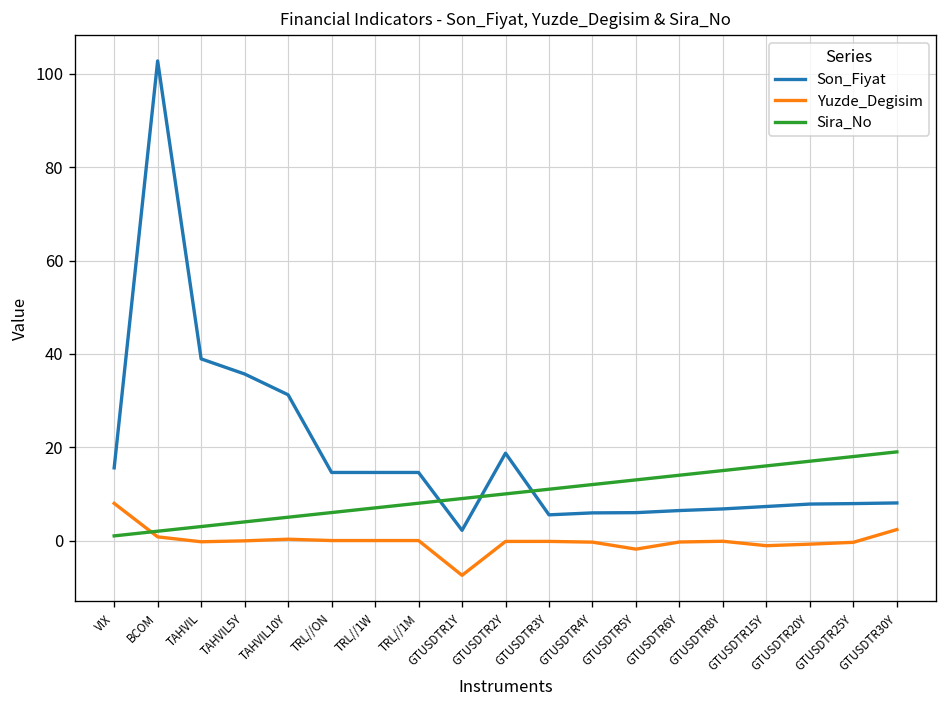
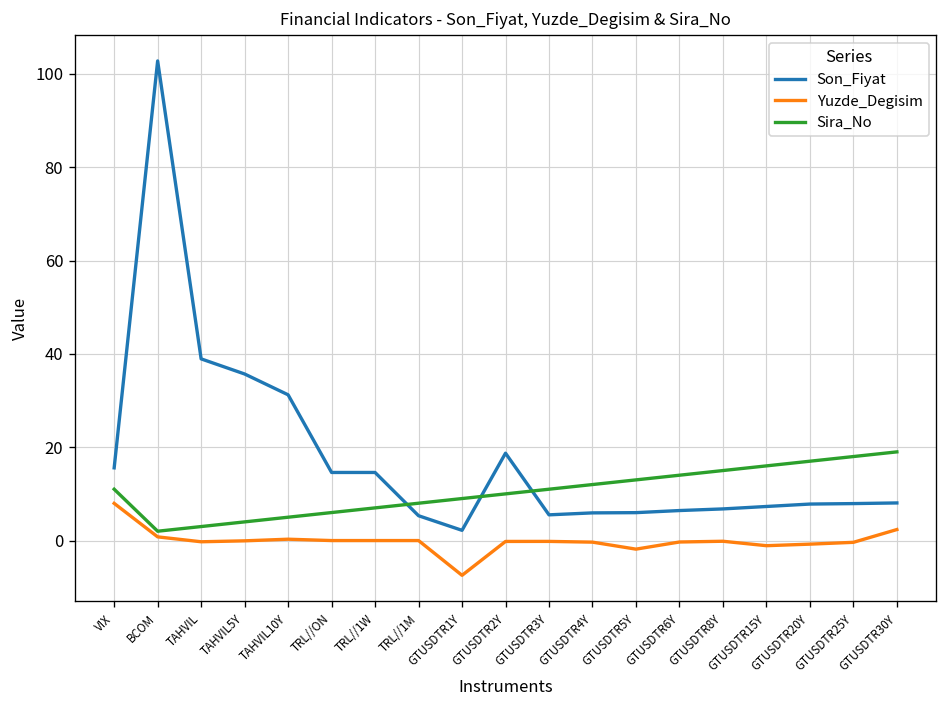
Sira_No, VIX: 1 -> 11
Son_Fiyat, TRL//1M: 15 -> 5
